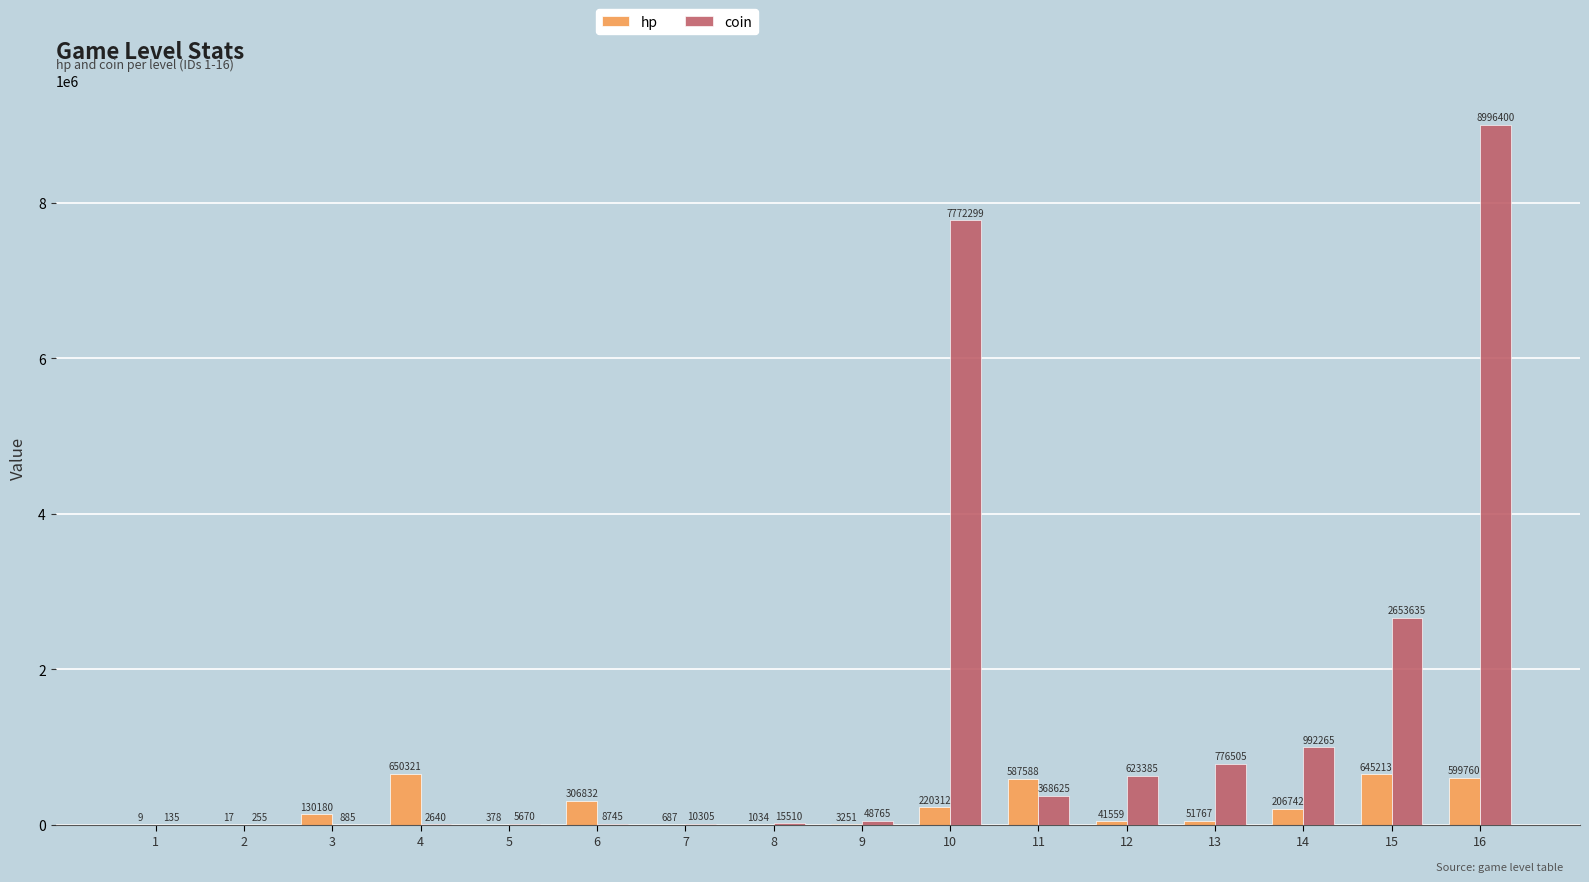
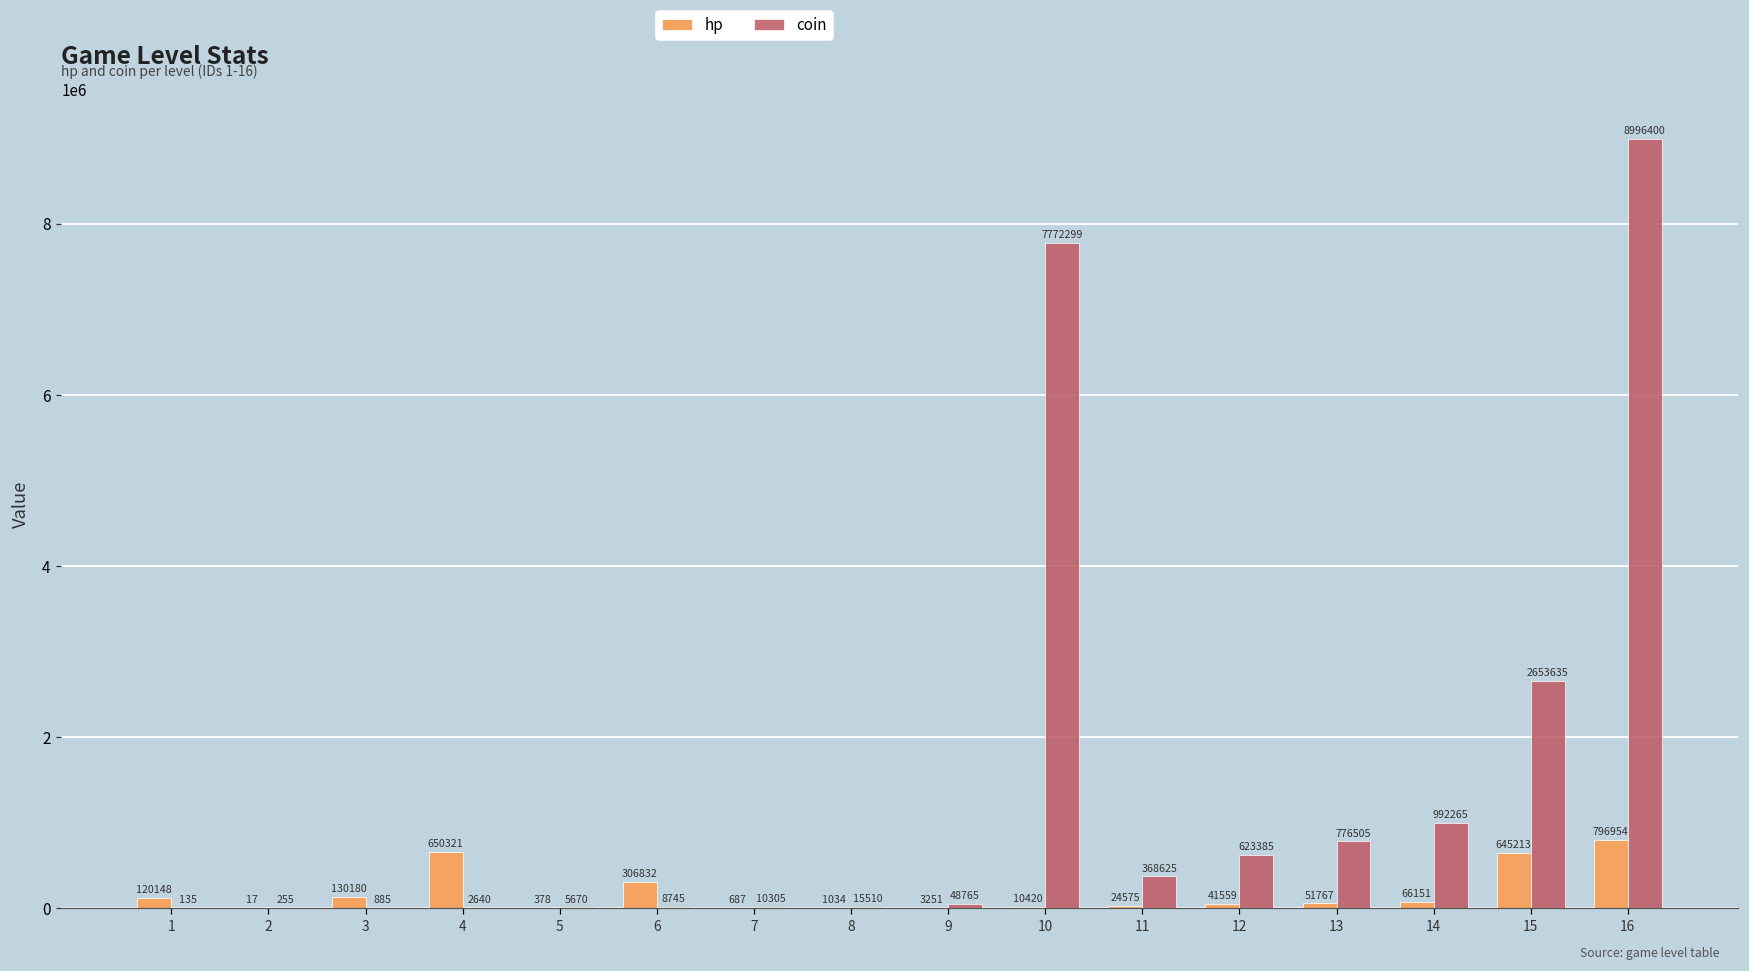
hp, 1: 9 -> 120148
hp, 10: 220312 -> 10420
hp, 11: 587588 -> 24575
hp, 14: 206742 -> 66151
hp, 16: 599760 -> 796954
